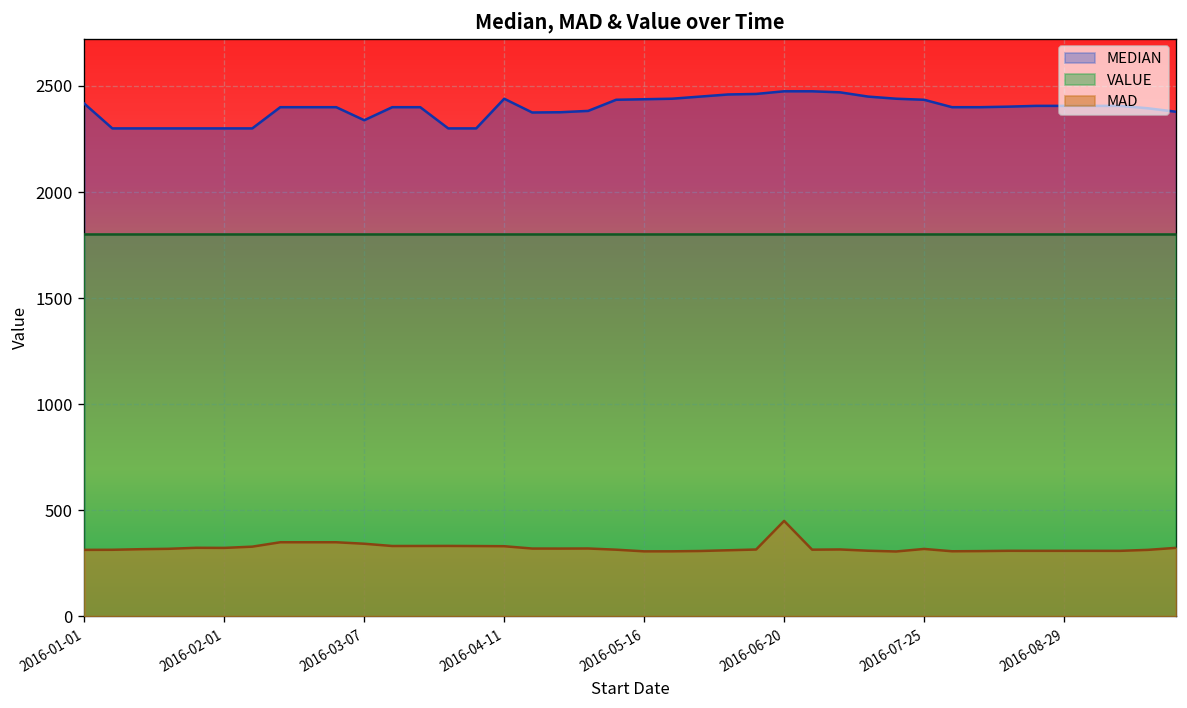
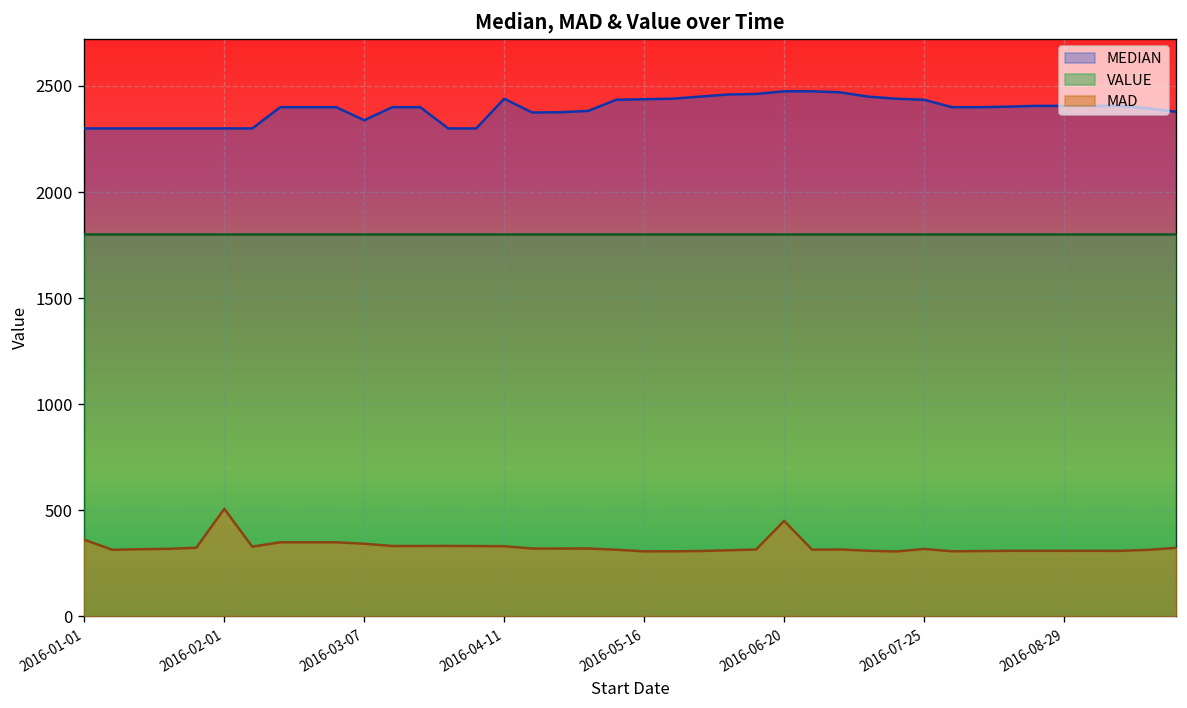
MEDIAN, 2016-01-01: 2420 -> 2300
MAD, 2016-01-01: 310 -> 360
MAD, 2016-02-01: 320 -> 510
